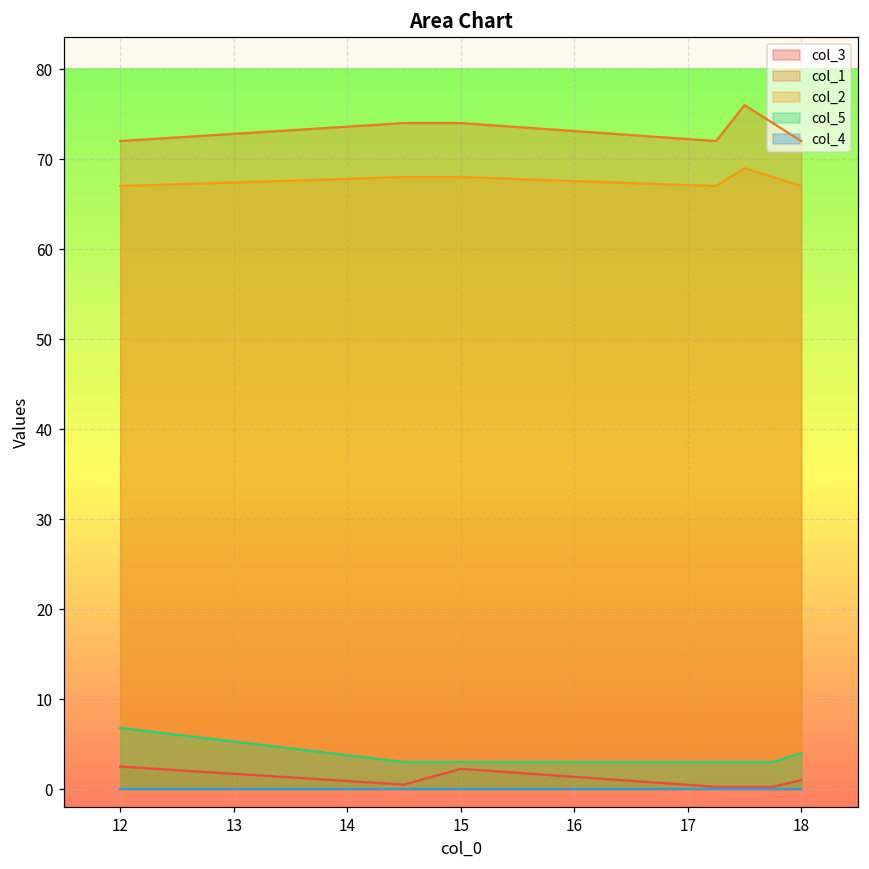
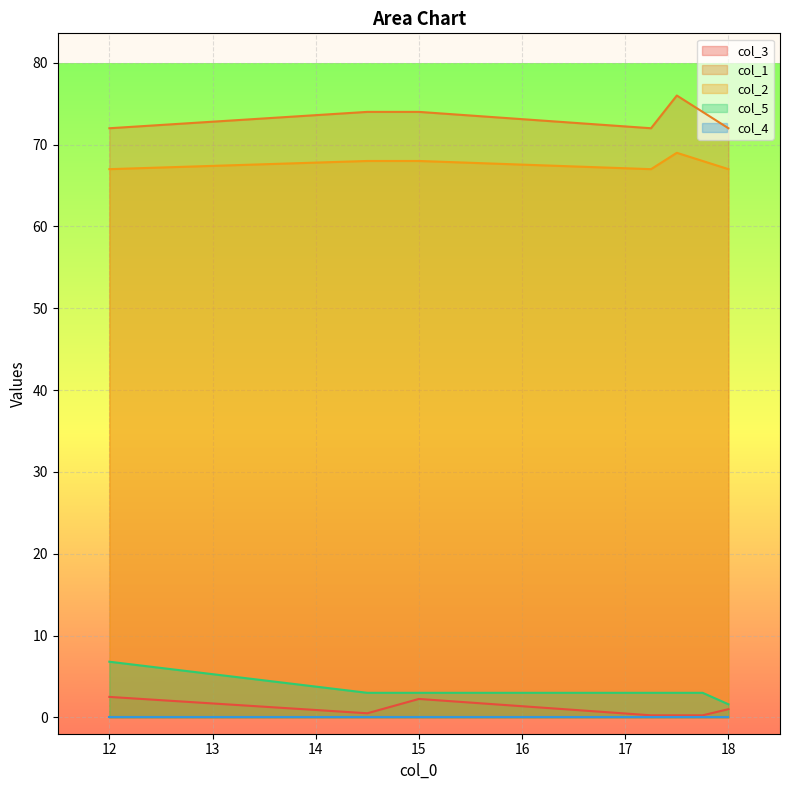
col_5, 18: 4 -> 2
